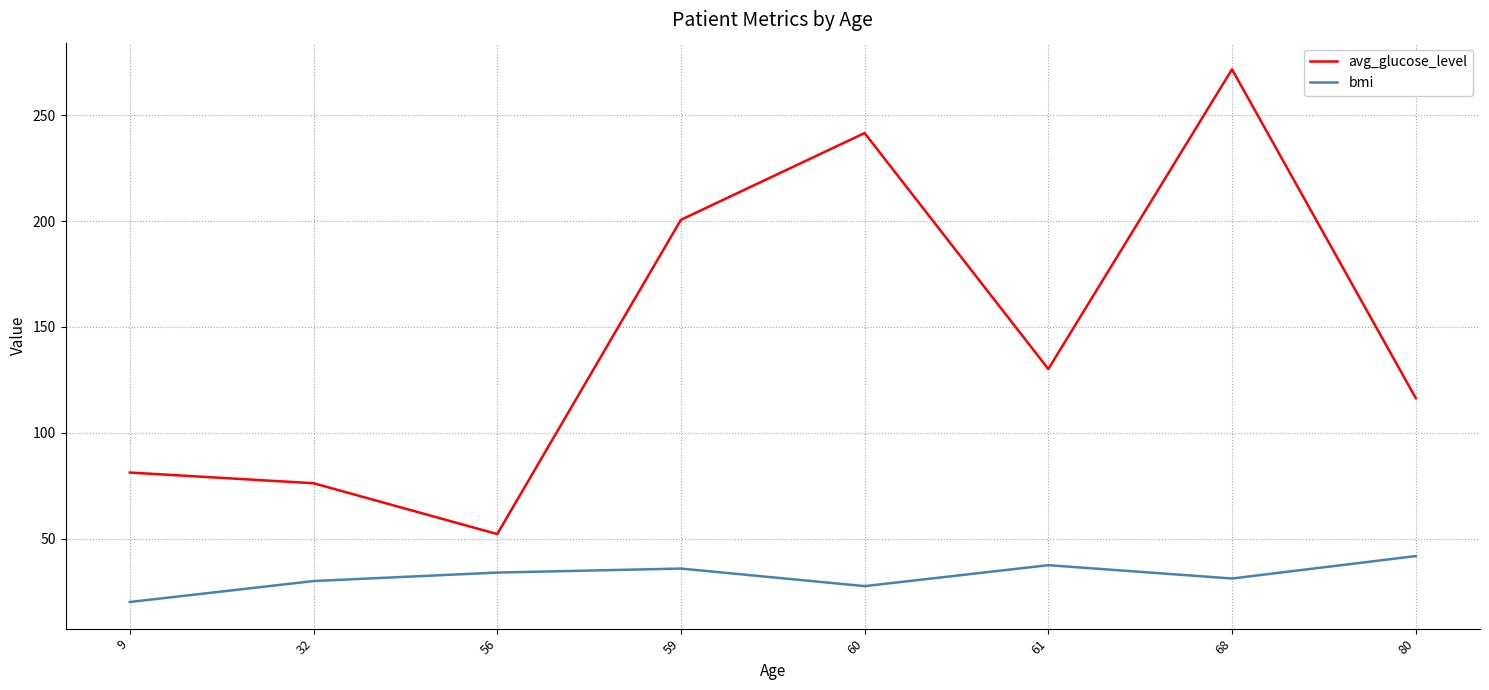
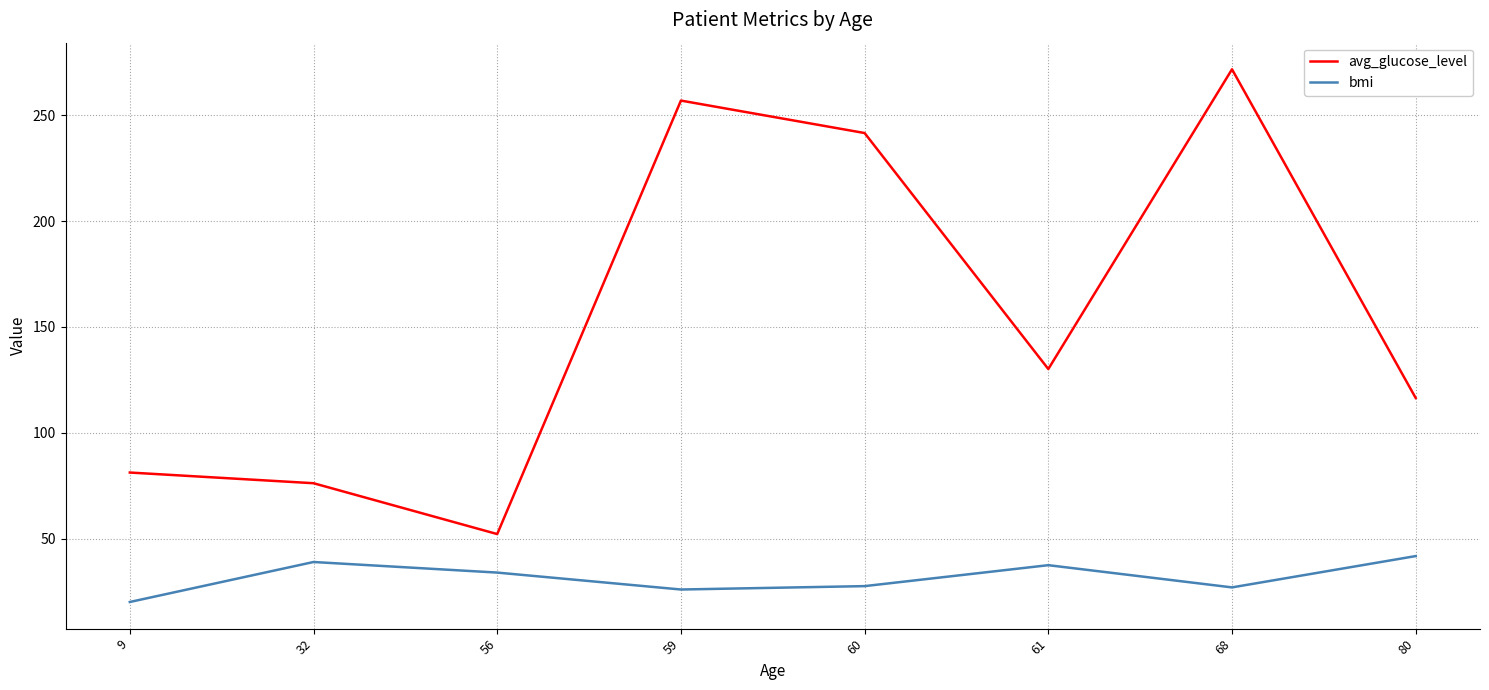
bmi, 32: 30 -> 39
avg_glucose_level, 59: 201 -> 257
bmi, 59: 36 -> 26
bmi, 68: 31 -> 27
